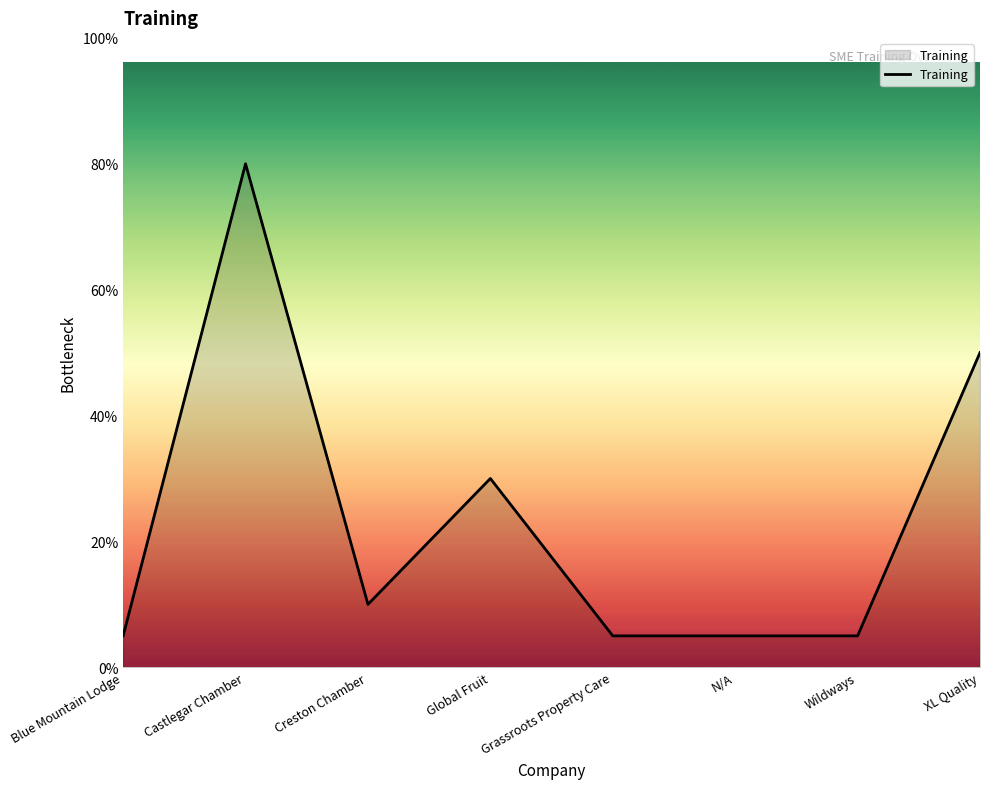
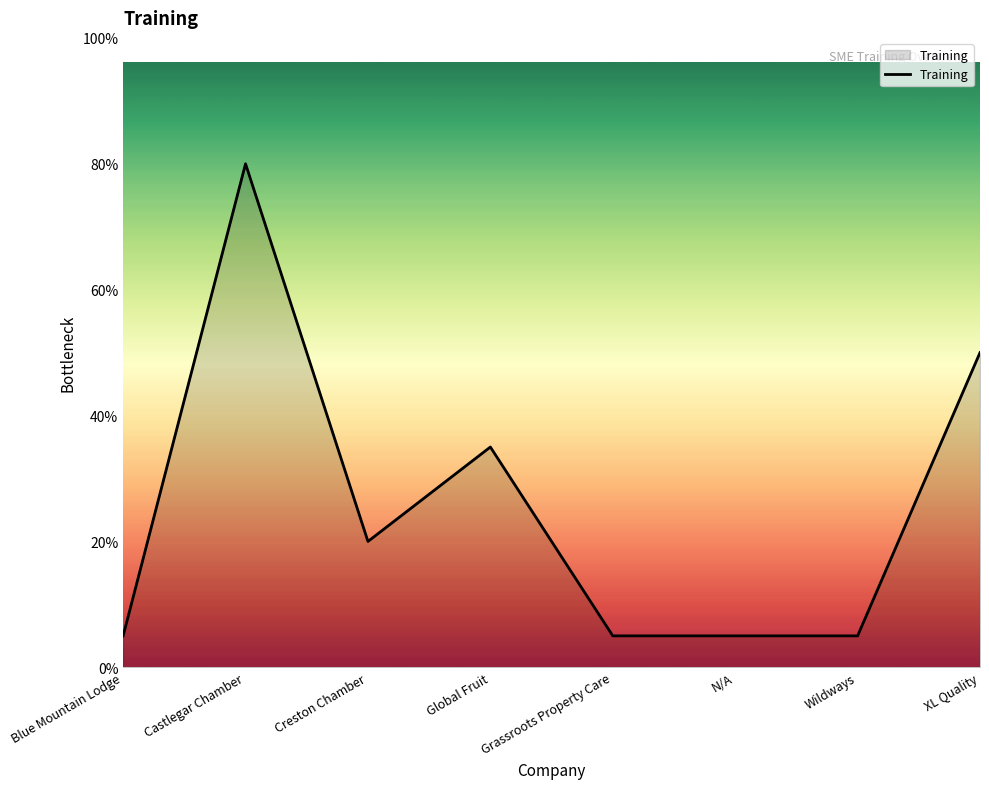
Creston Chamber: 10% -> 20%
Global Fruit: 30% -> 35%
